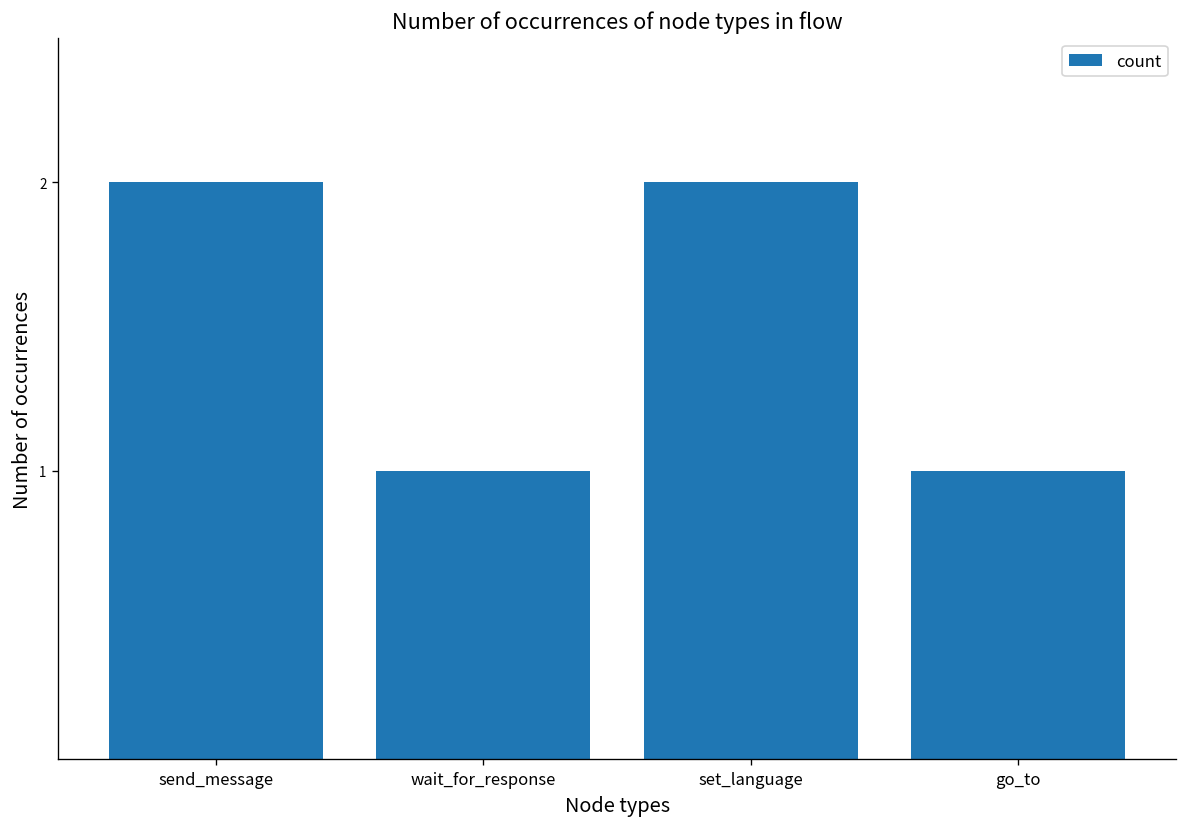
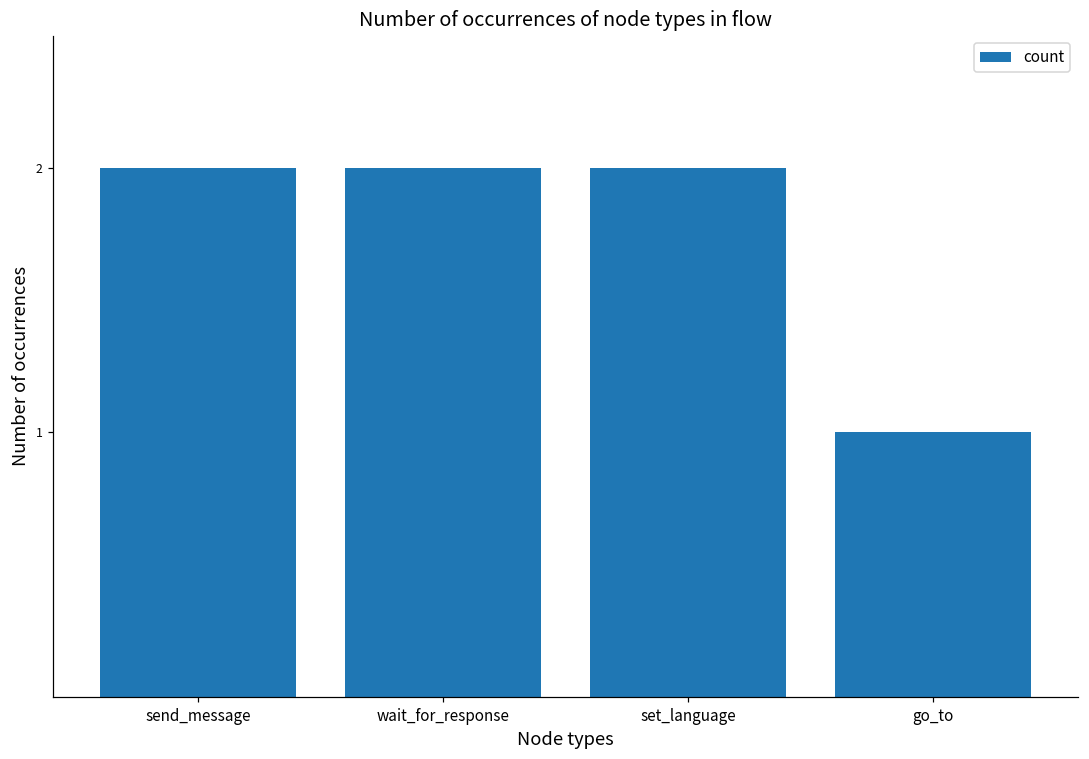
wait_for_response: 1 -> 2
